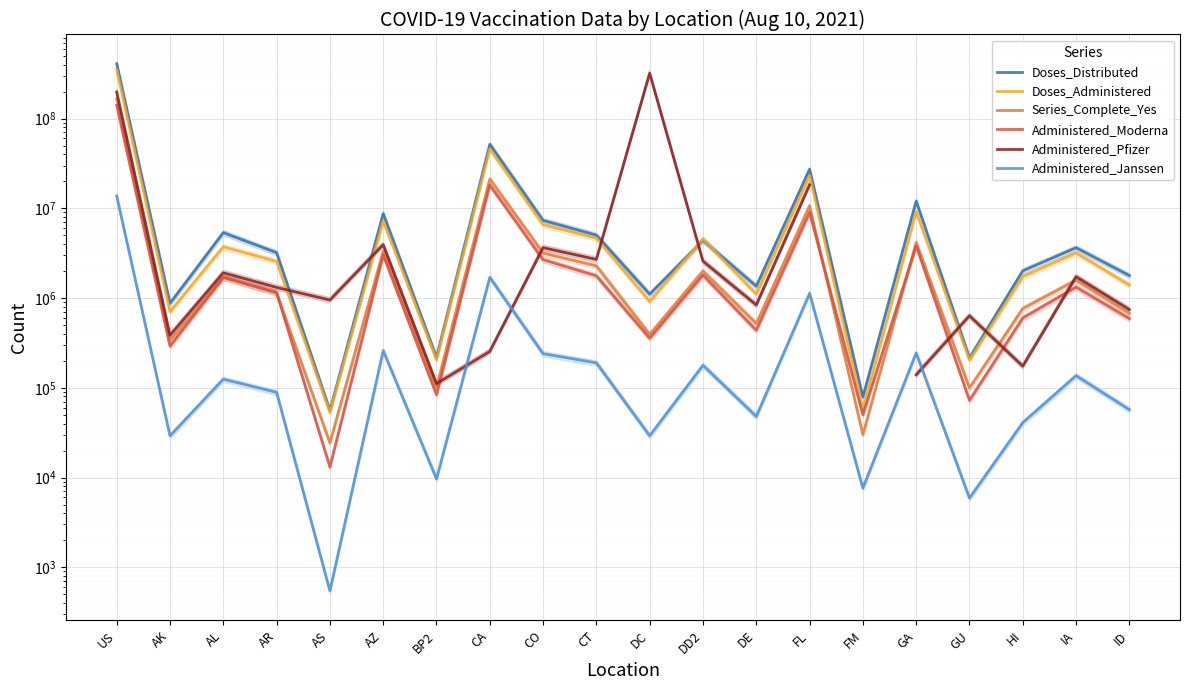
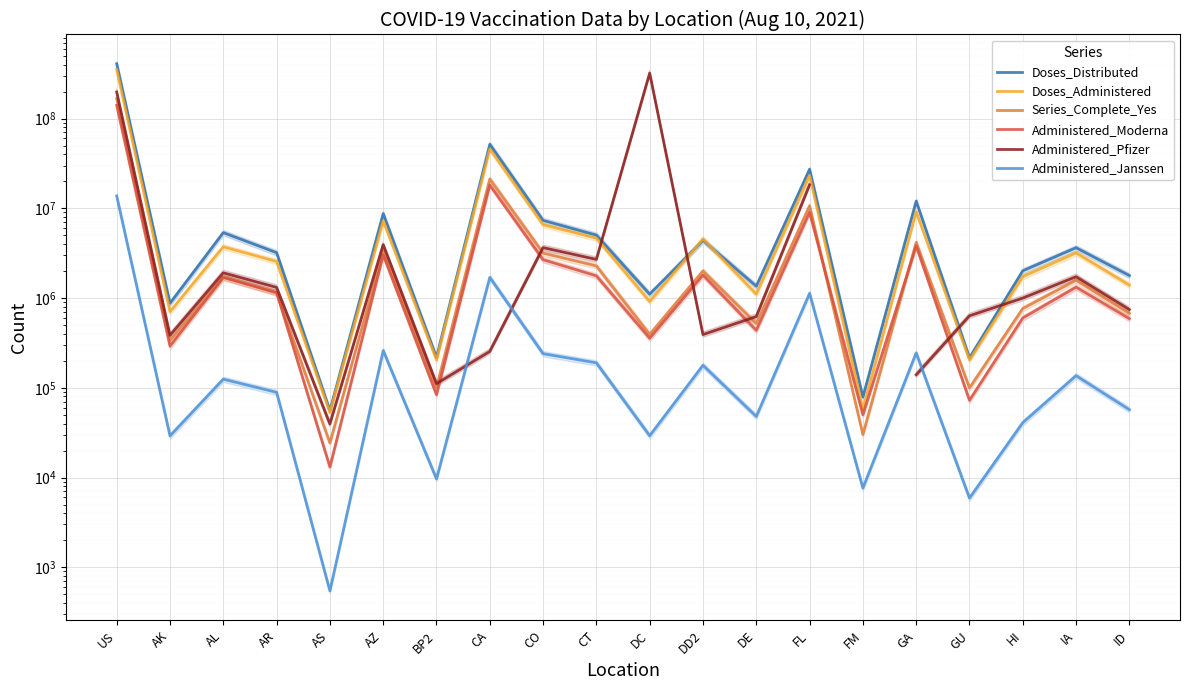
Administered_Pfizer, AS: 1000000 -> 40000
Administered_Pfizer, DD2: 2600000 -> 400000
Administered_Pfizer, DE: 800000 -> 600000
Administered_Pfizer, HI: 170000 -> 1000000
